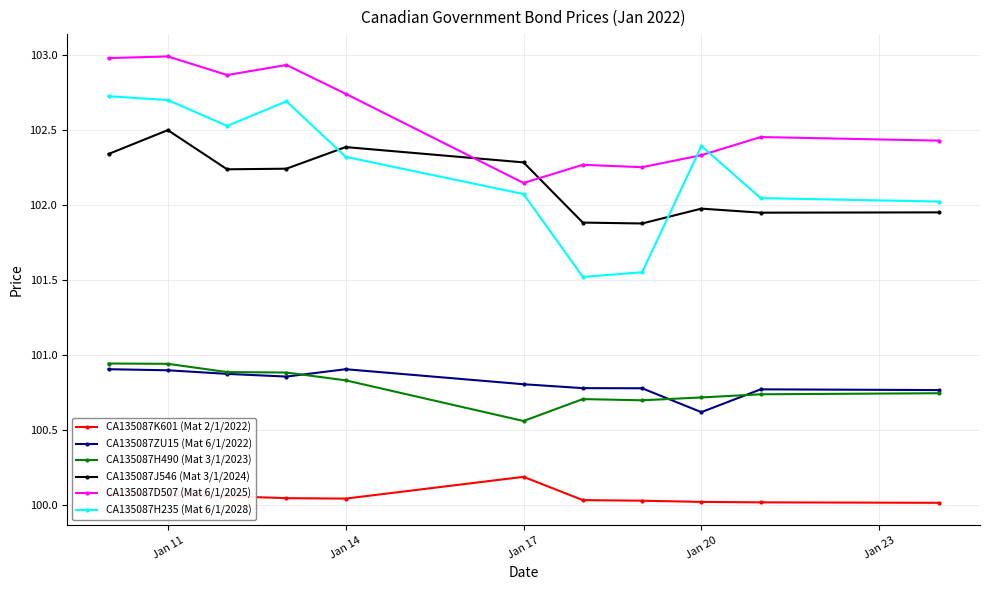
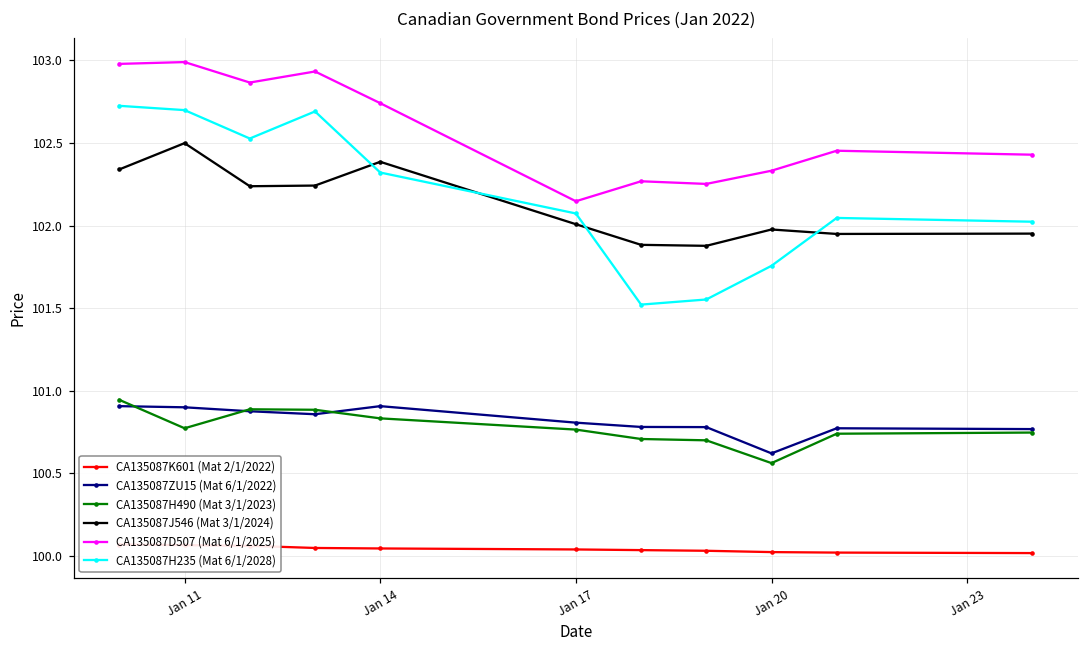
CA135087H490 (Mat 3/1/2023), Jan 11: 100.94 -> 100.77
CA135087K601 (Mat 2/1/2022), Jan 17: 100.19 -> 100.04
CA135087H490 (Mat 3/1/2023), Jan 17: 100.56 -> 100.76
CA135087J546 (Mat 3/1/2024), Jan 17: 102.28 -> 102.01
CA135087H490 (Mat 3/1/2023), Jan 20: 100.72 -> 100.56
CA135087H235 (Mat 6/1/2028), Jan 20: 102.39 -> 101.76
